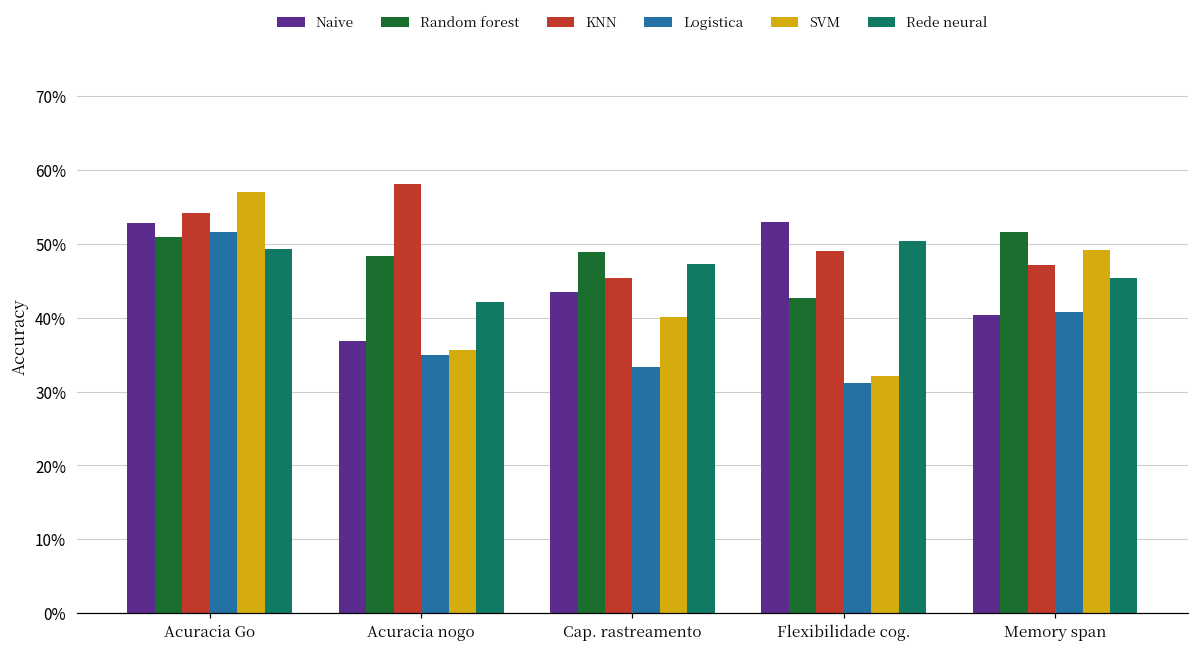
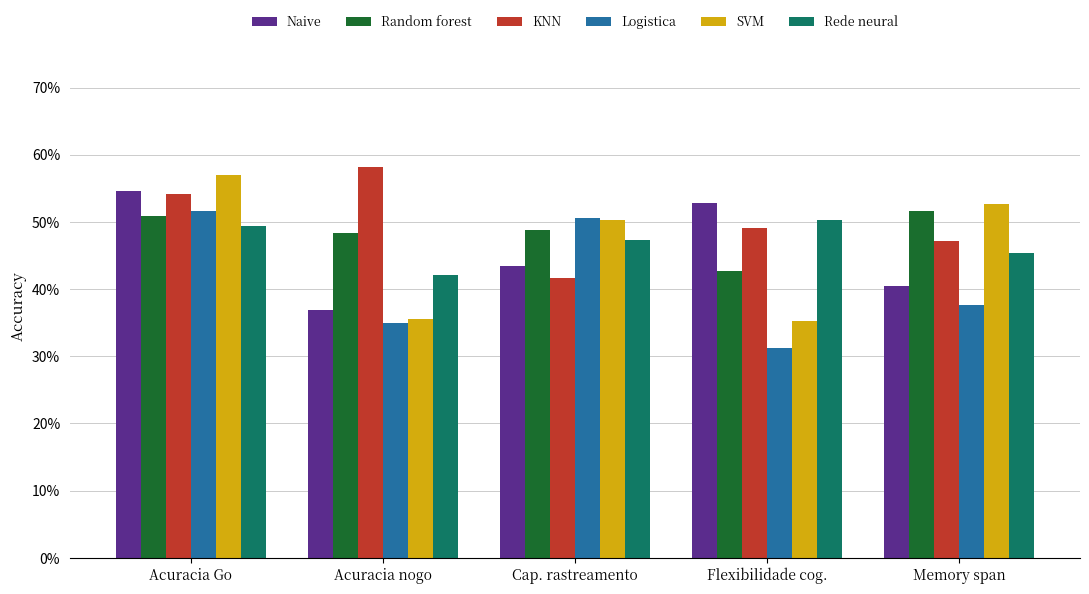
Naive, Acuracia Go: 53% -> 55%
KNN, Cap. rastreamento: 45% -> 42%
Logistica, Cap. rastreamento: 33% -> 51%
SVM, Cap. rastreamento: 40% -> 50%
SVM, Flexibilidade cog.: 32% -> 35%
Logistica, Memory span: 41% -> 38%
SVM, Memory span: 49% -> 53%
